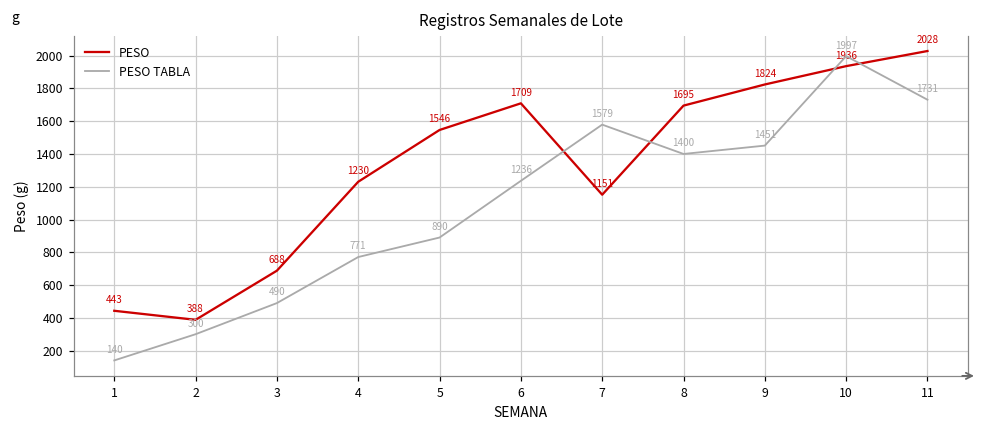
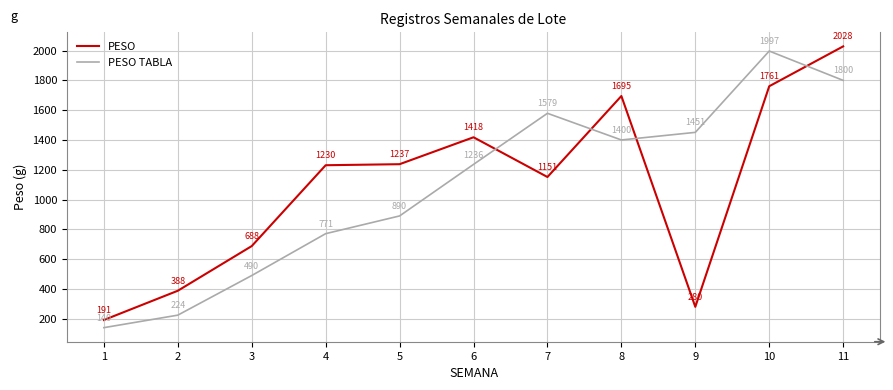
PESO, 1: 443 -> 191
PESO TABLA, 2: 300 -> 224
PESO, 5: 1546 -> 1237
PESO, 6: 1709 -> 1418
PESO, 9: 1824 -> 280
PESO, 10: 1936 -> 1761
PESO TABLA, 11: 1731 -> 1800
